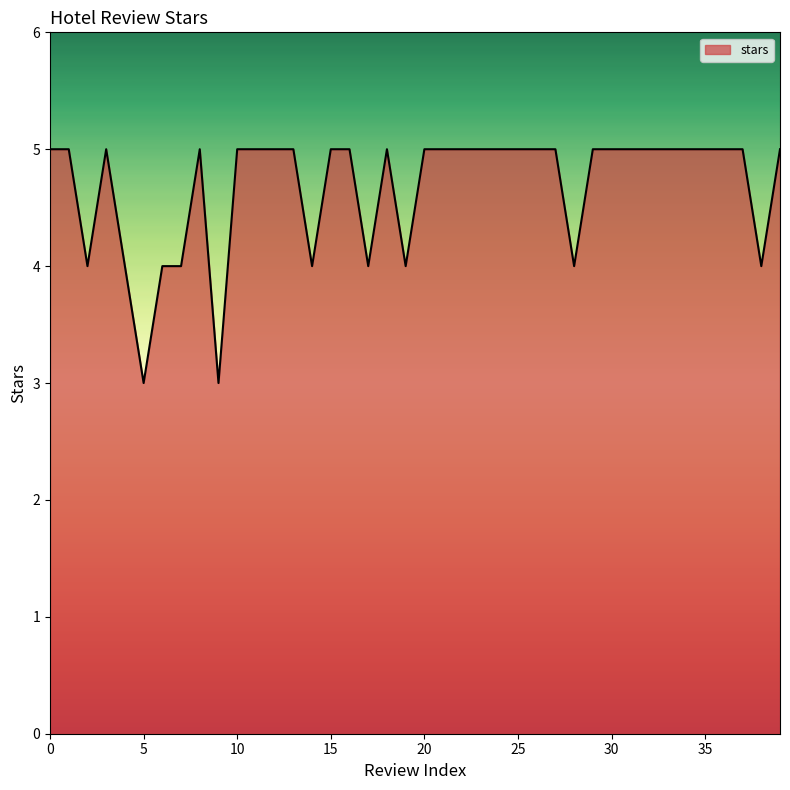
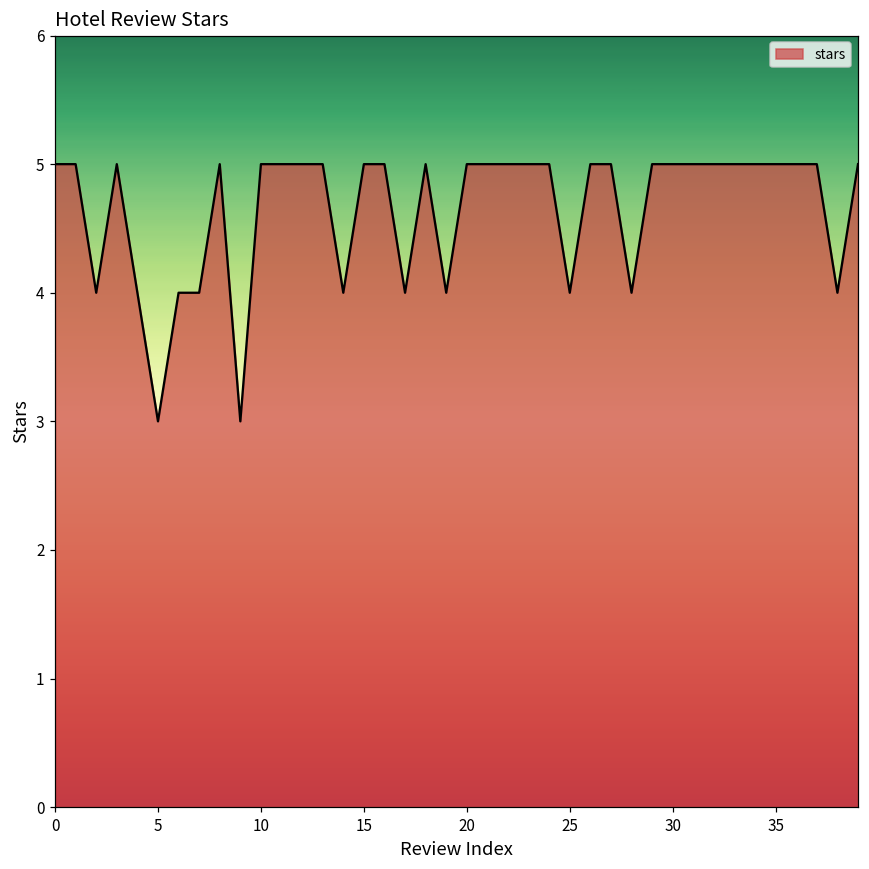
25: 5 -> 4
